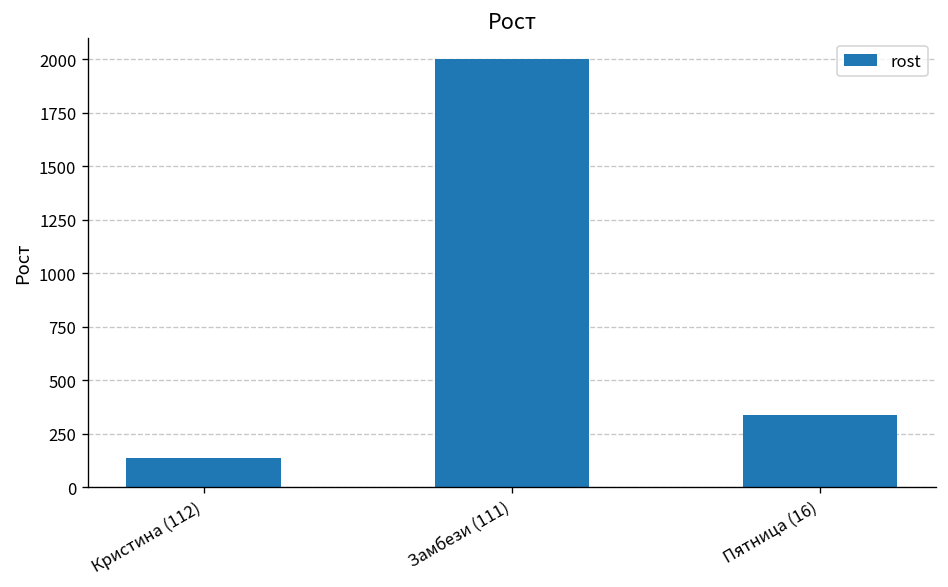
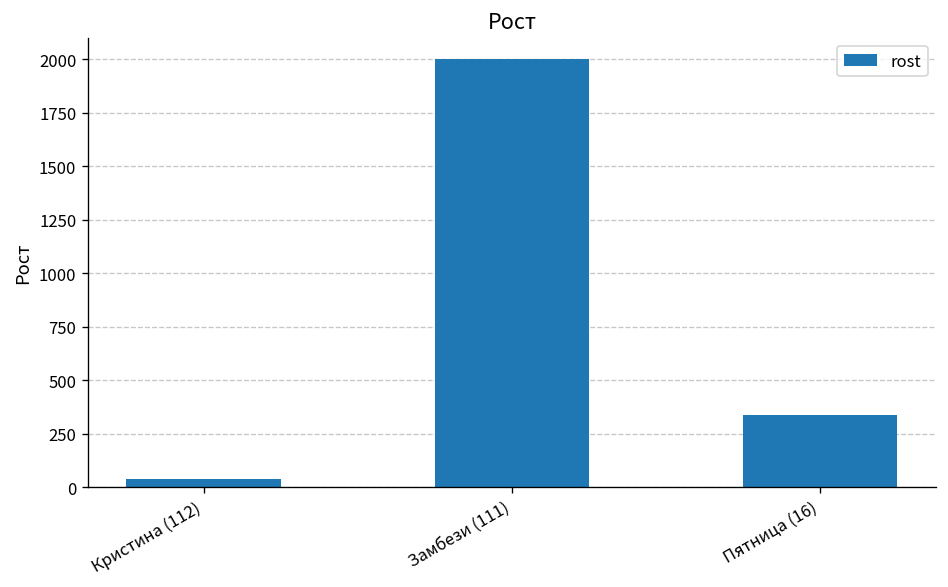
Кристина (112): 140 -> 40
